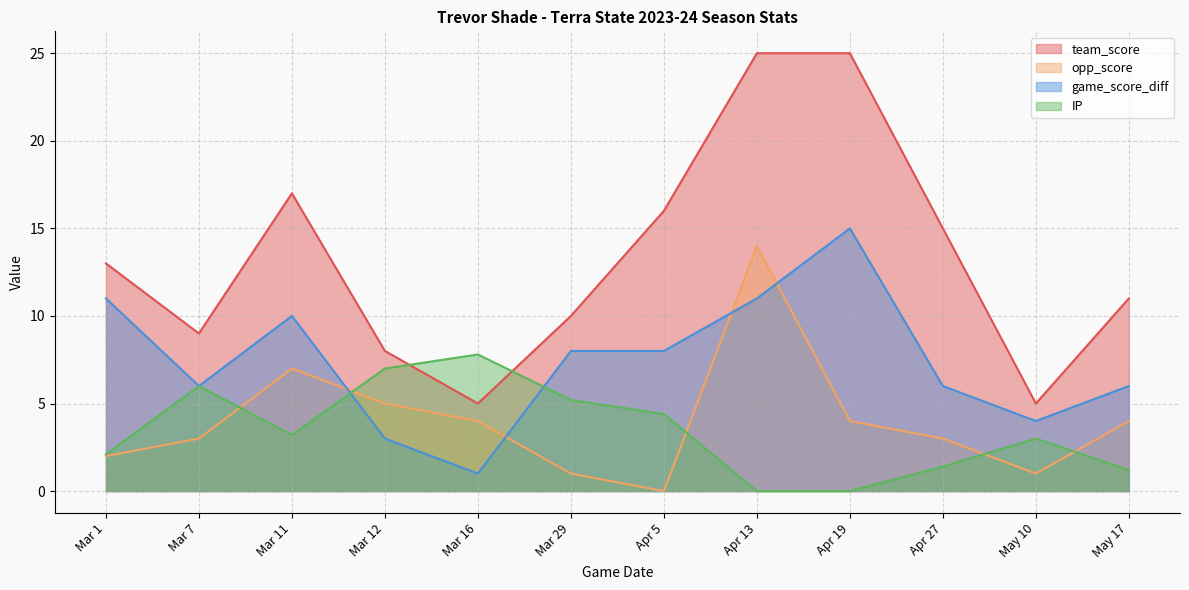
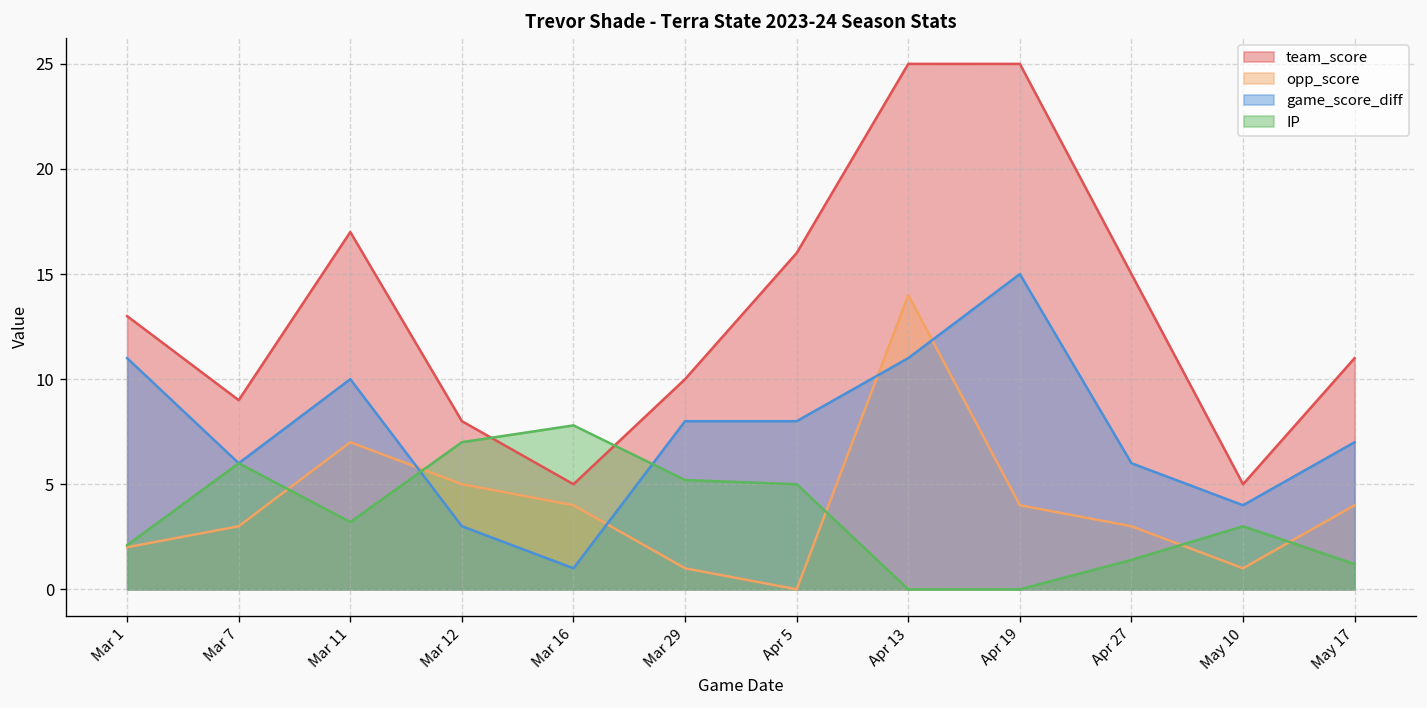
IP, Apr 5: 4.4 -> 5.0
game_score_diff, May 17: 6 -> 7
